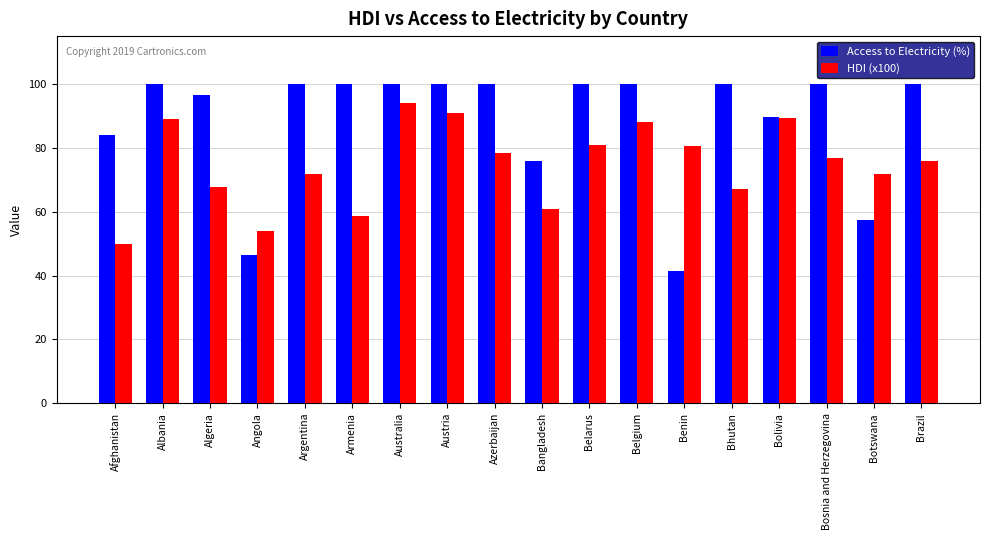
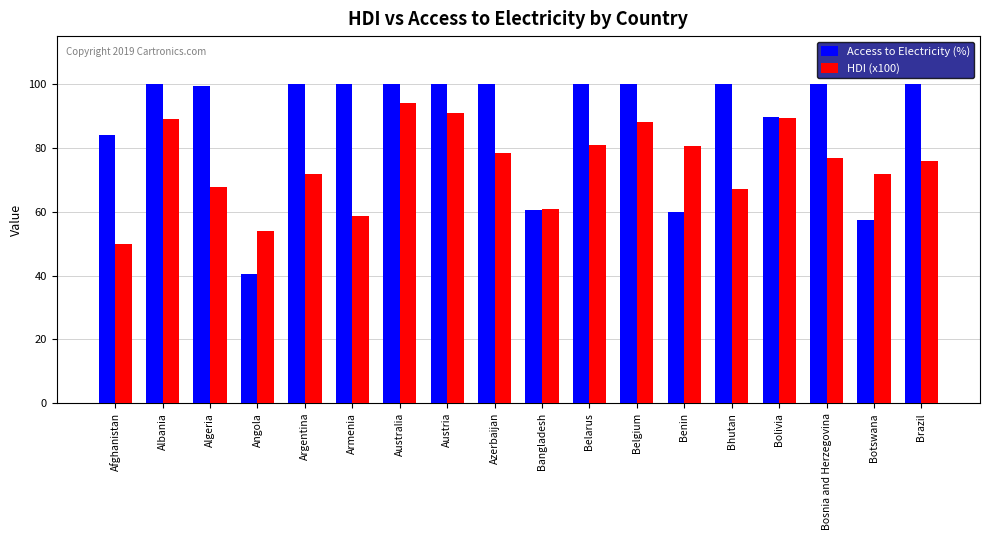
Access to Electricity (%), Algeria: 97 -> 99
Access to Electricity (%), Angola: 47 -> 41
Access to Electricity (%), Bangladesh: 76 -> 60
Access to Electricity (%), Benin: 41 -> 60
